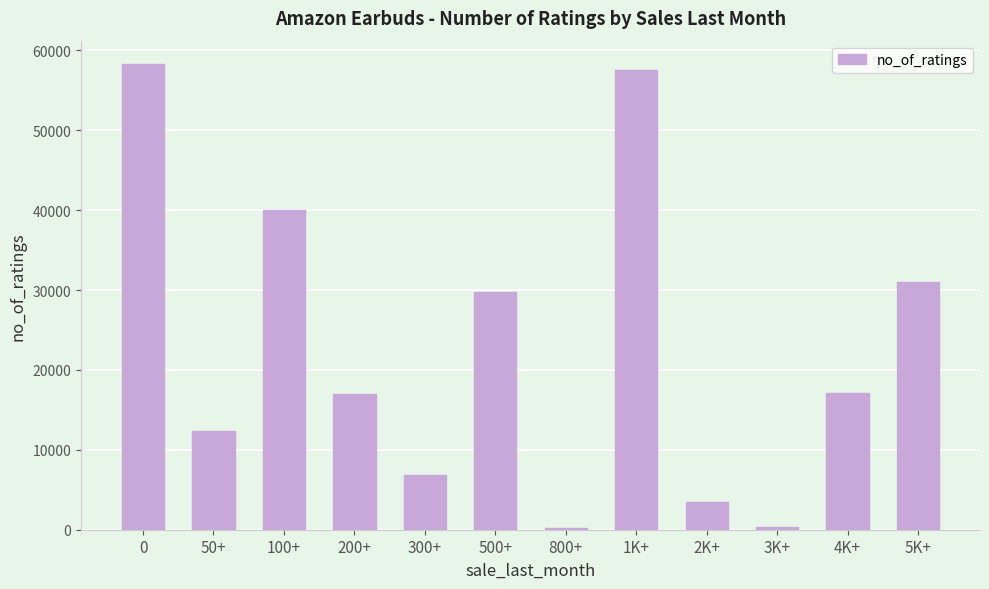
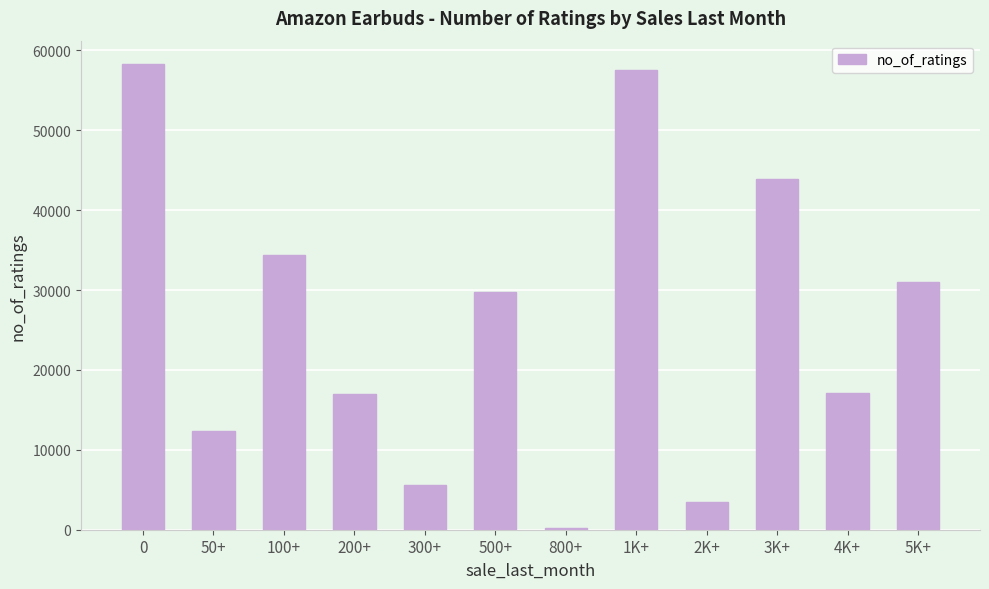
100+: 40000 -> 34000
300+: 7000 -> 6000
3K+: 0 -> 44000
